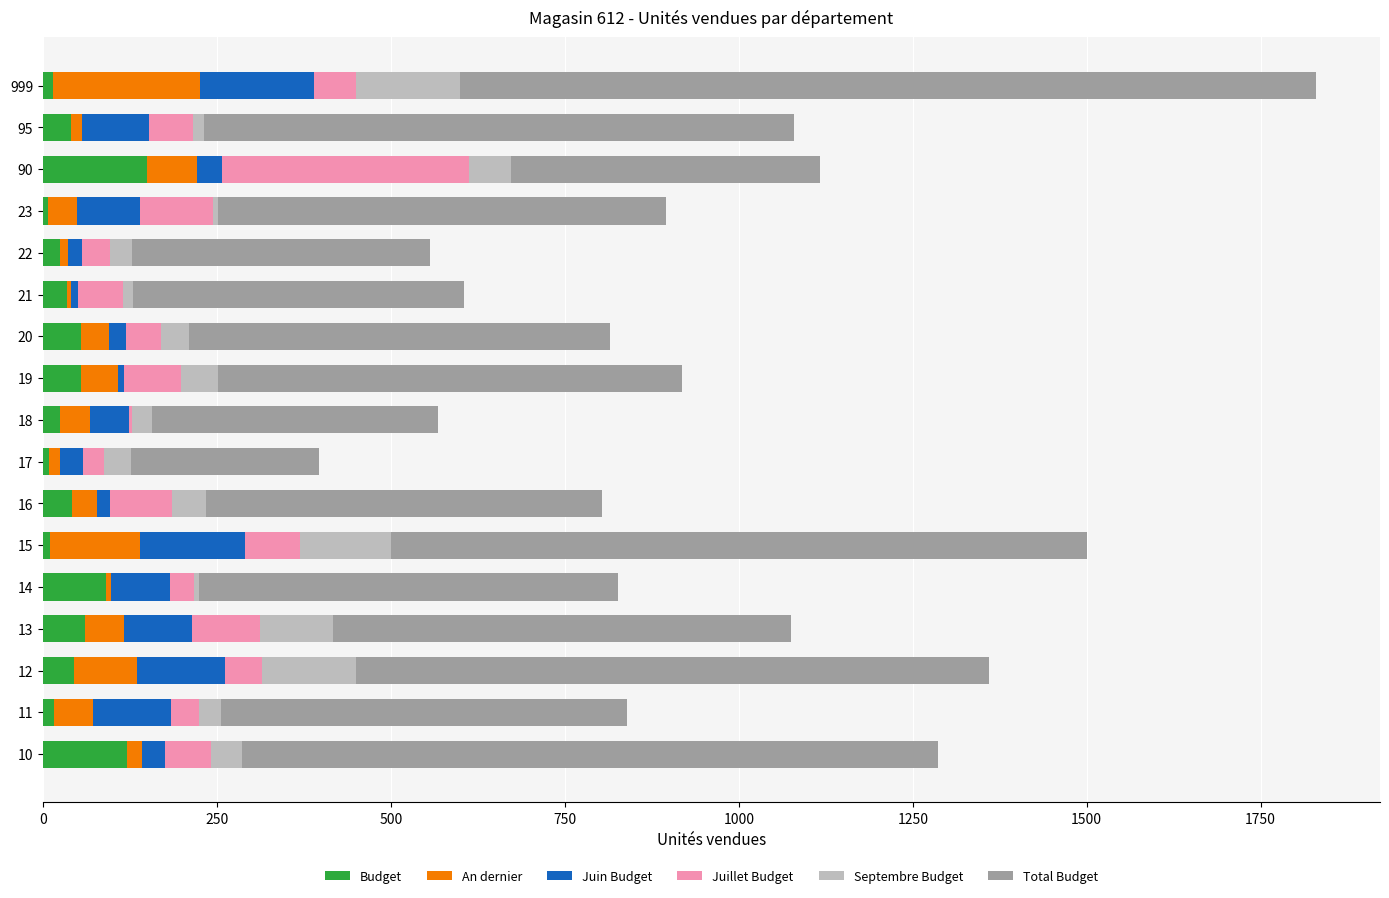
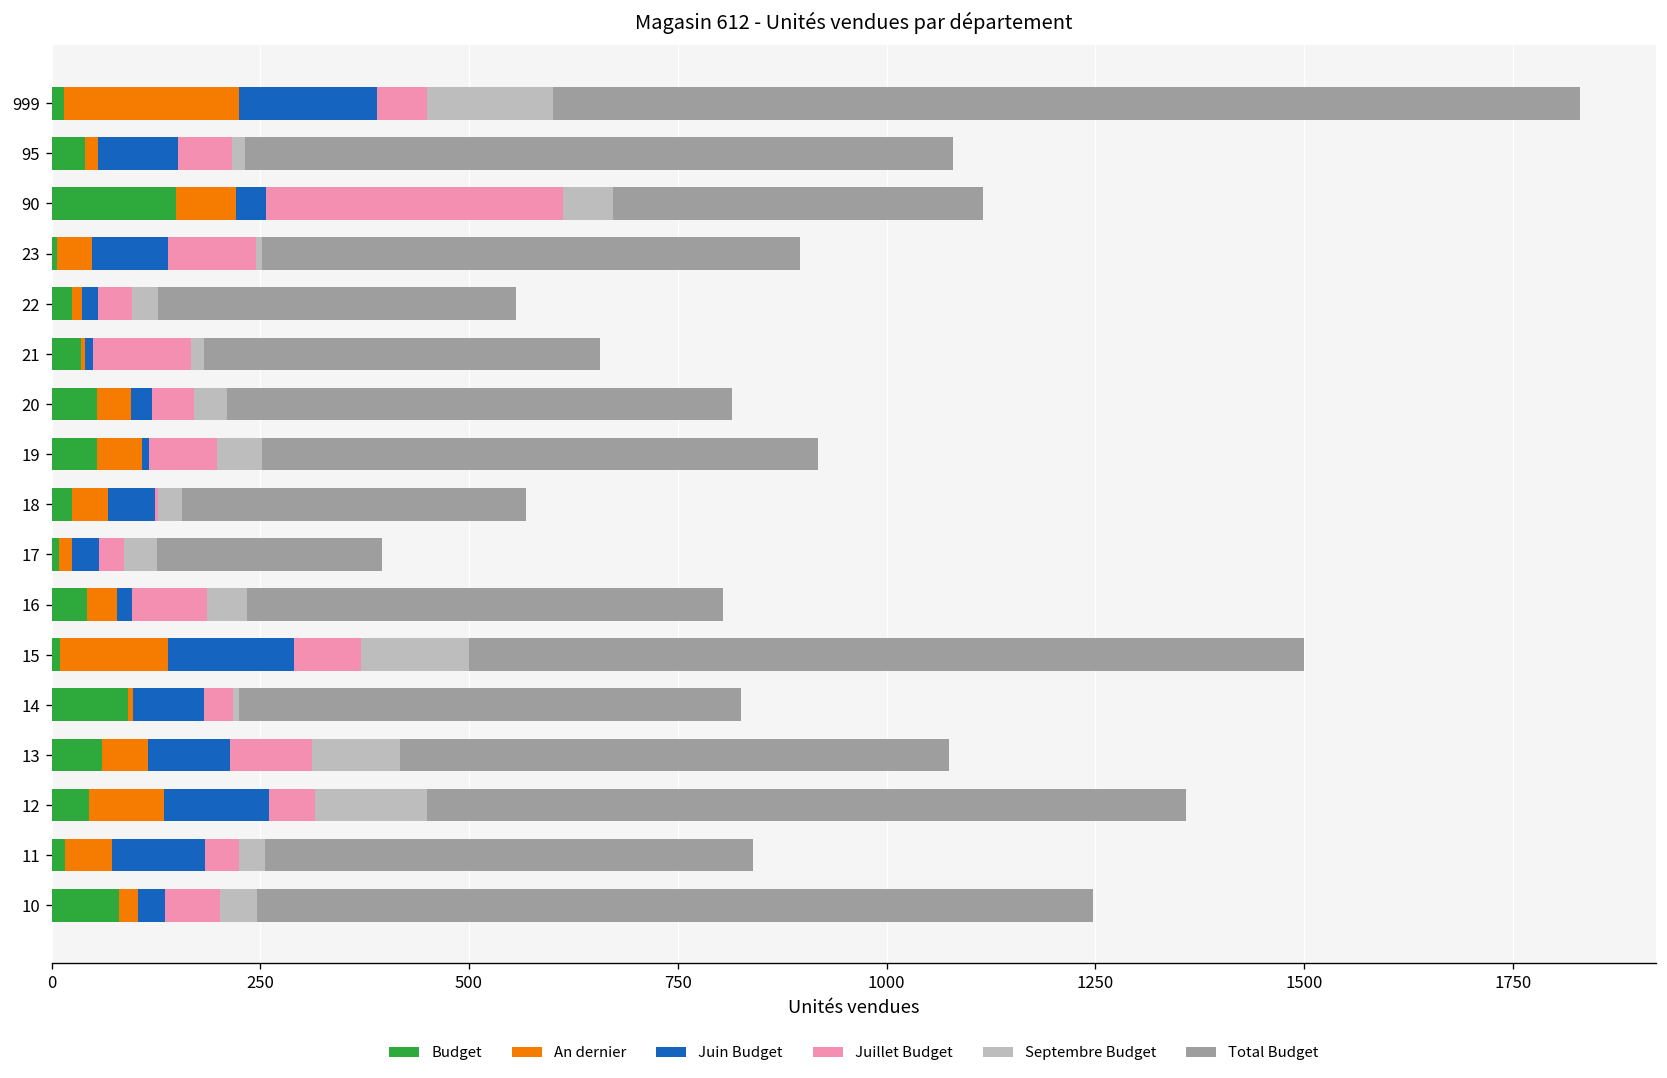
Juillet Budget, 21: 70 -> 120
Budget, 10: 120 -> 80
